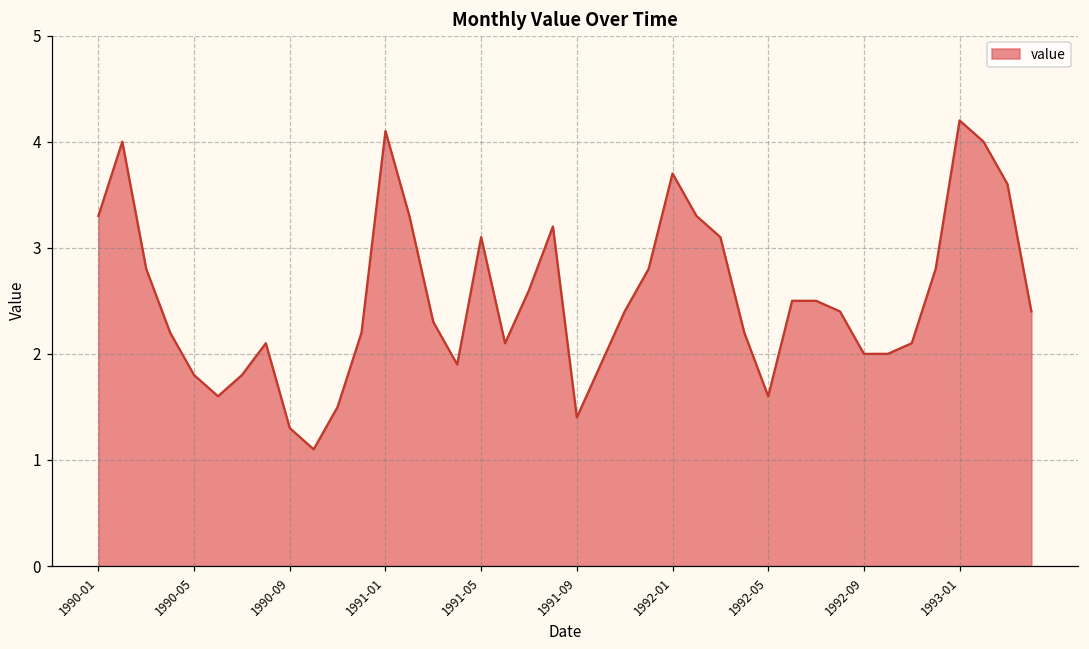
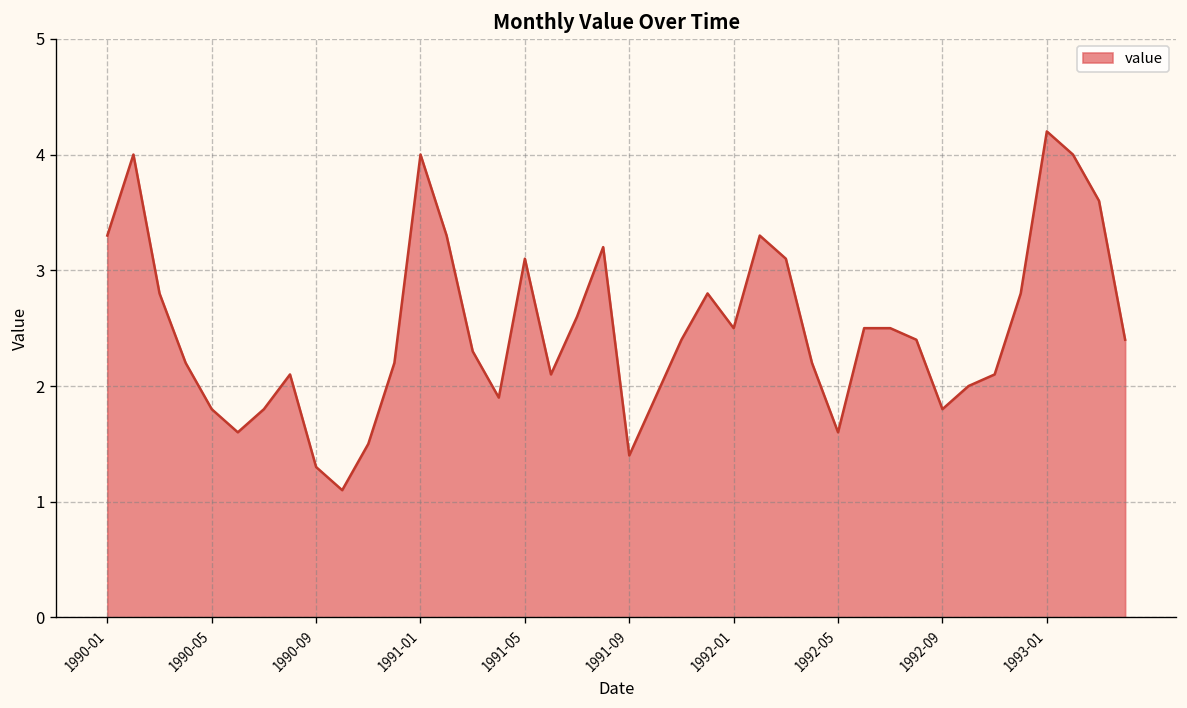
1991-01: 4.1 -> 4.0
1992-01: 3.7 -> 2.5
1992-09: 2.0 -> 1.8
